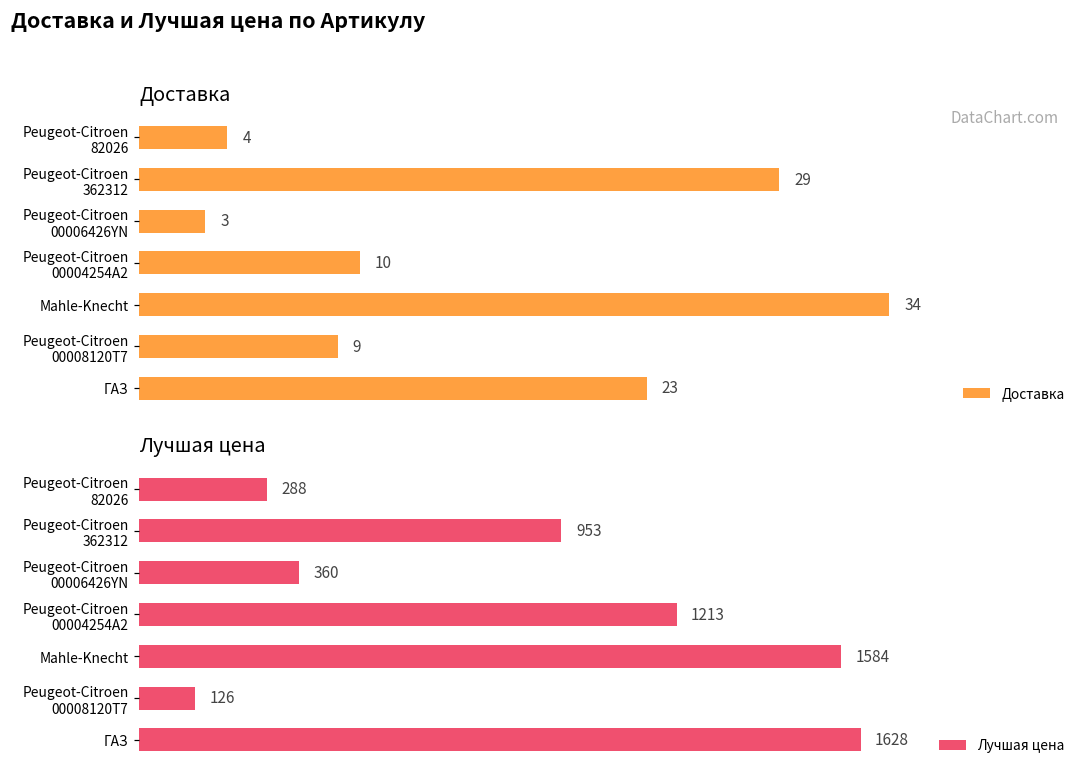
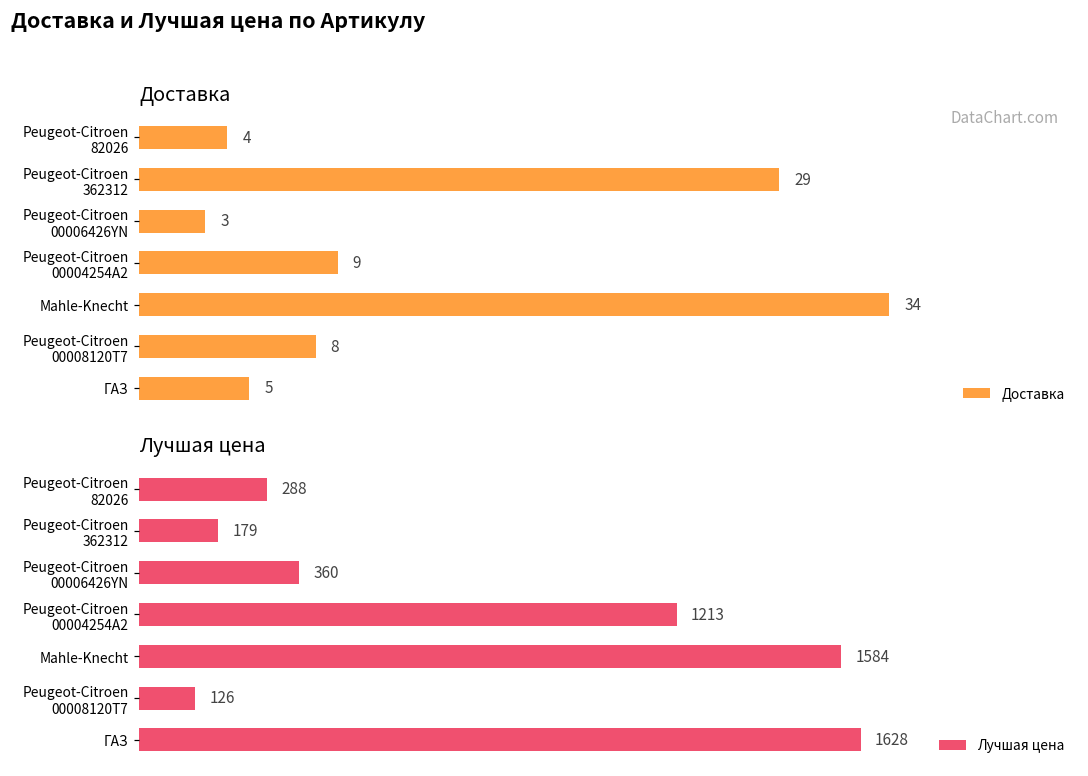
Доставка, Peugeot-Citroen 00004254A2: 10 -> 9
Доставка, Peugeot-Citroen 00008120T7: 9 -> 8
Доставка, ГАЗ: 23 -> 5
Лучшая цена, Peugeot-Citroen 362312: 953 -> 179
